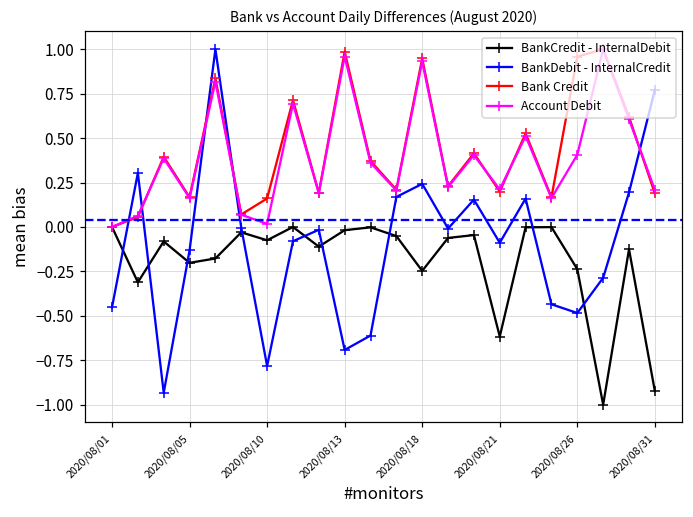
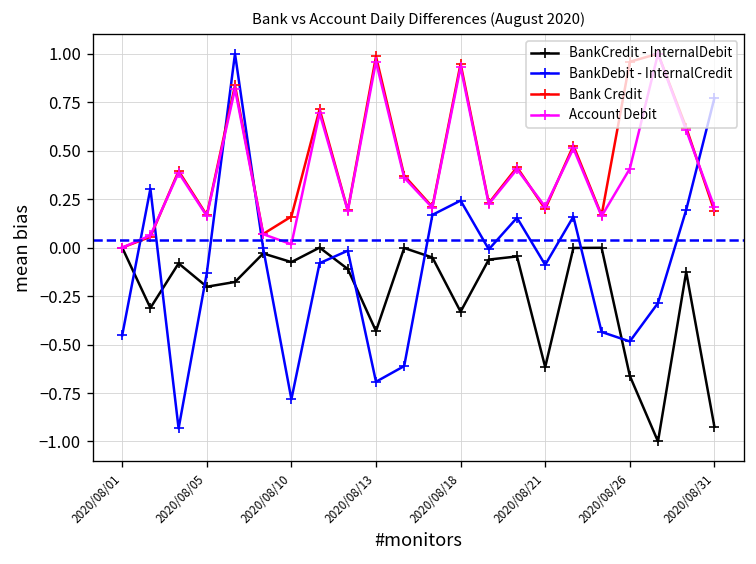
BankCredit - InternalDebit, 2020/08/13: -0.02 -> -0.43
BankCredit - InternalDebit, 2020/08/18: -0.25 -> -0.33
BankCredit - InternalDebit, 2020/08/26: -0.24 -> -0.66
